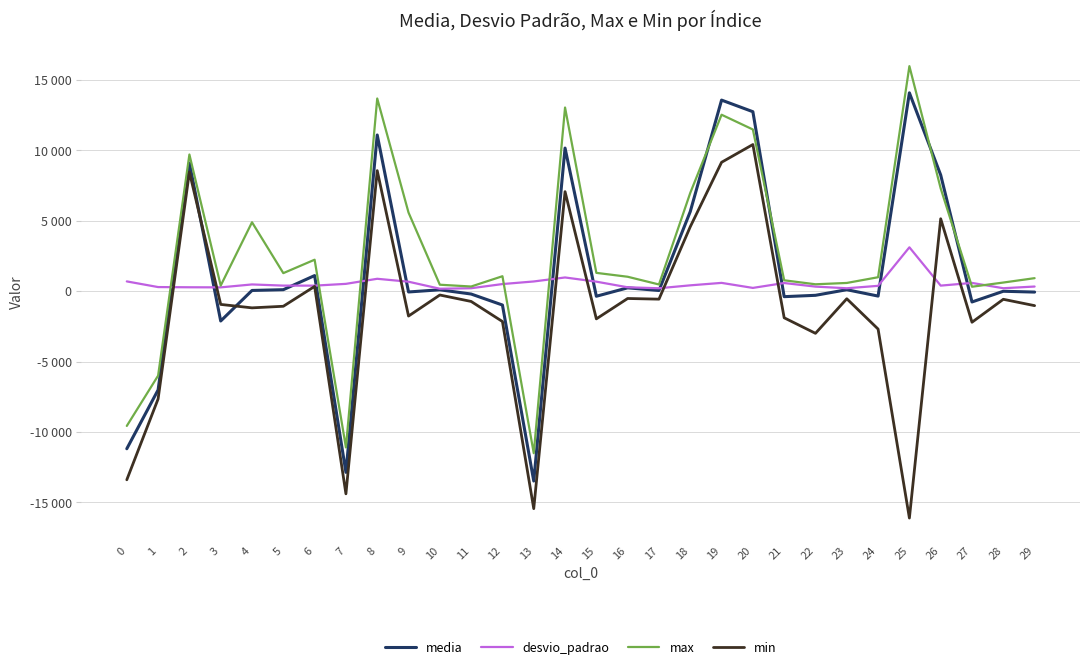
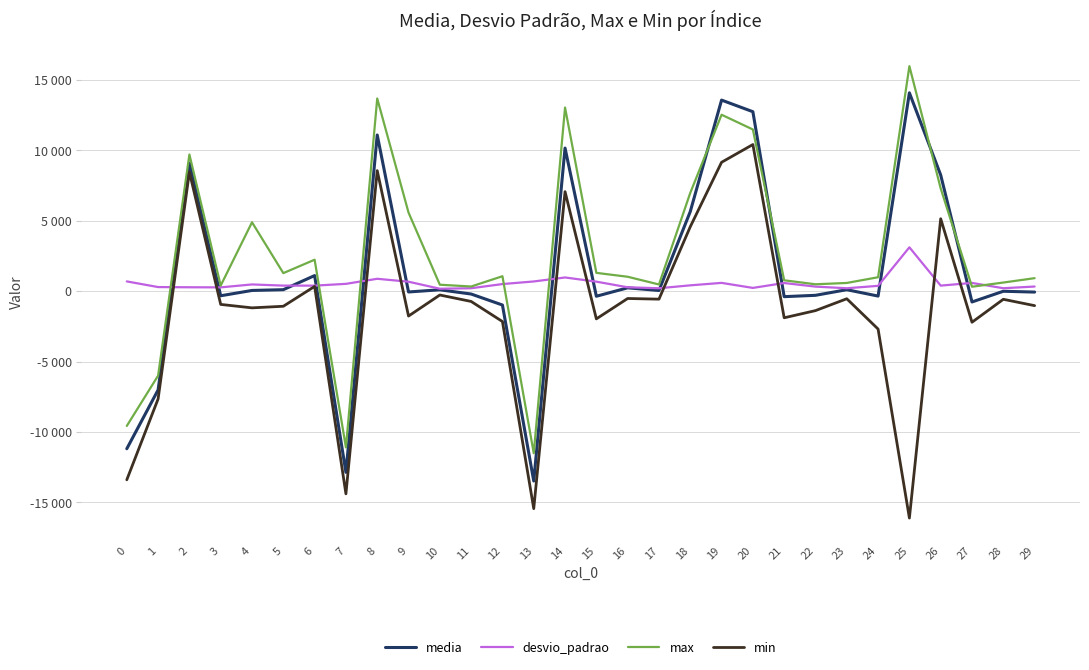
media, 3: -2100 -> -300
min, 22: -3000 -> -1400
